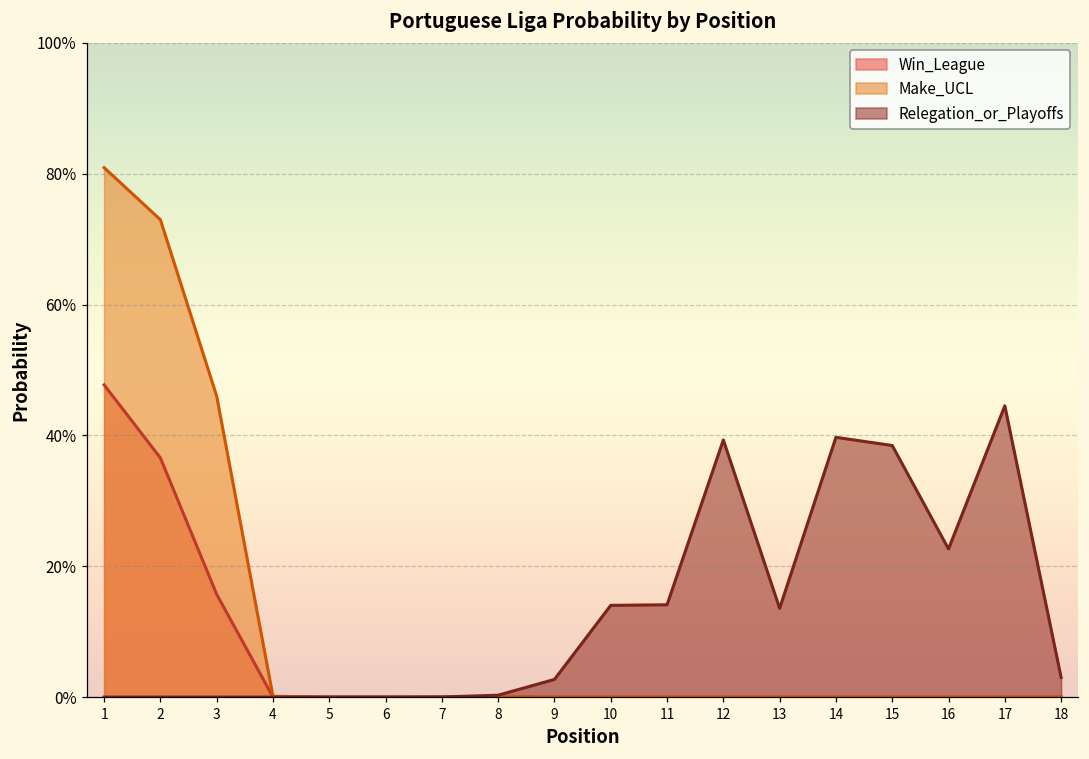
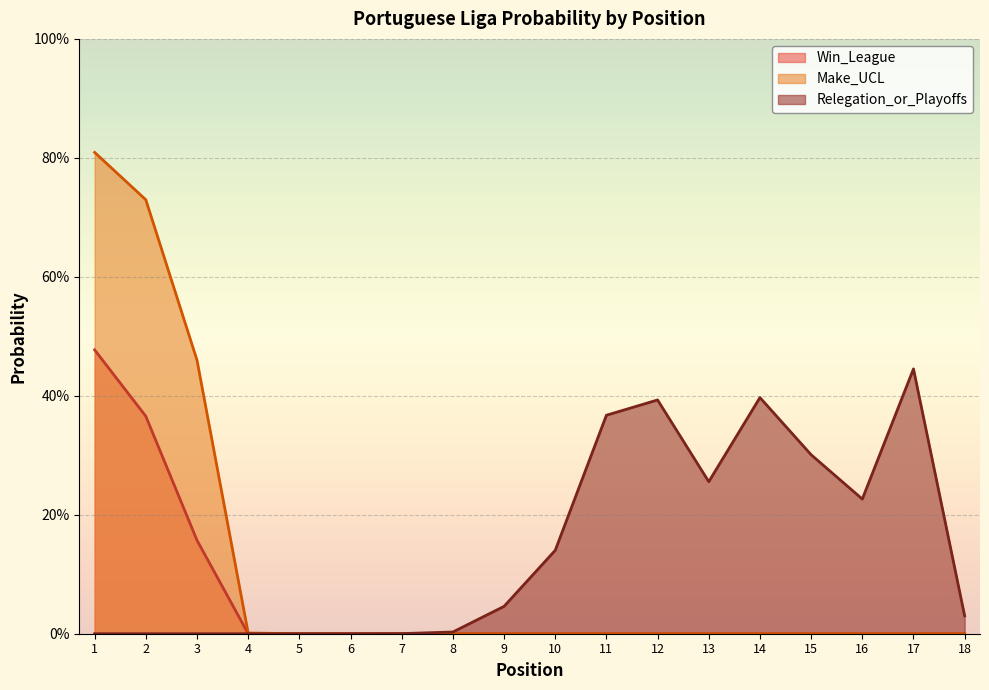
Relegation_or_Playoffs, 9: 3% -> 5%
Relegation_or_Playoffs, 11: 14% -> 37%
Relegation_or_Playoffs, 13: 14% -> 26%
Relegation_or_Playoffs, 15: 38% -> 30%
